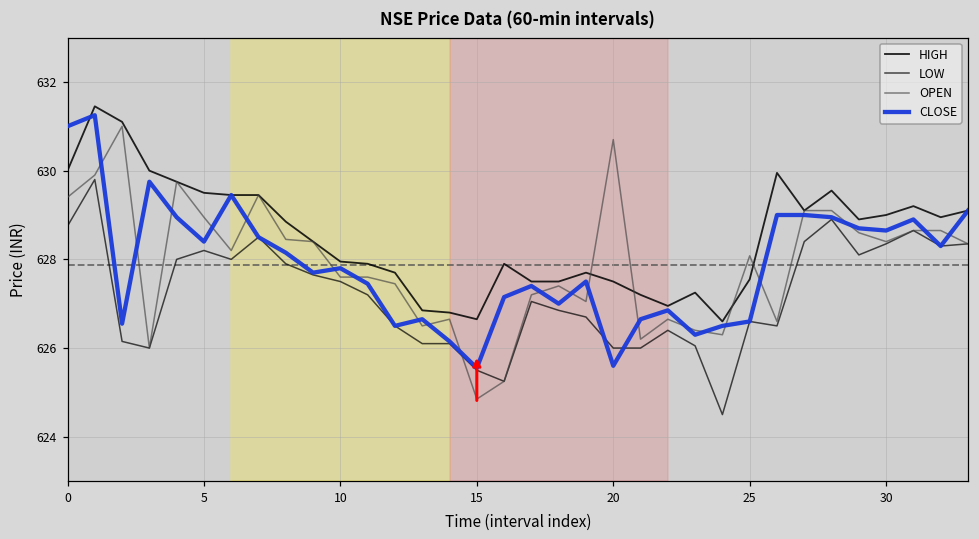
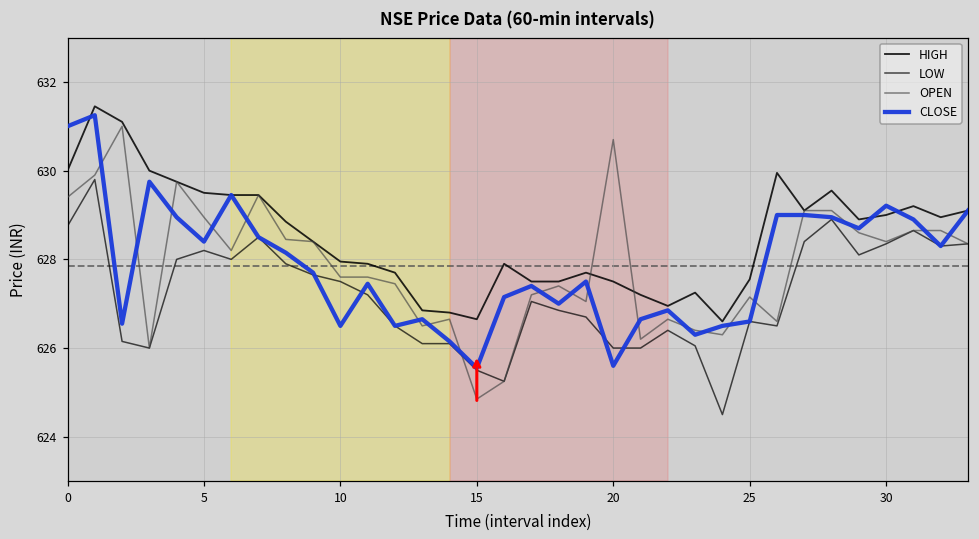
CLOSE, 10: 627.8 -> 626.5
OPEN, 25: 628.1 -> 627.2
CLOSE, 30: 628.7 -> 629.2
